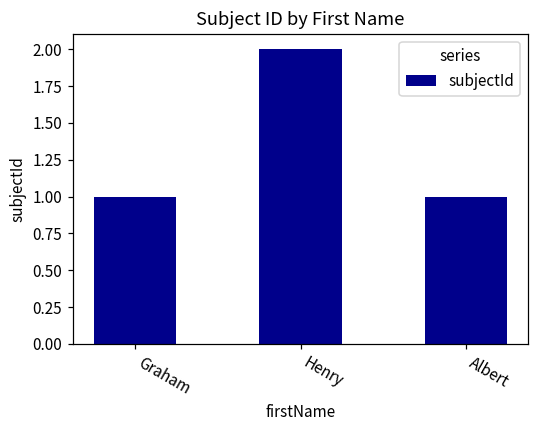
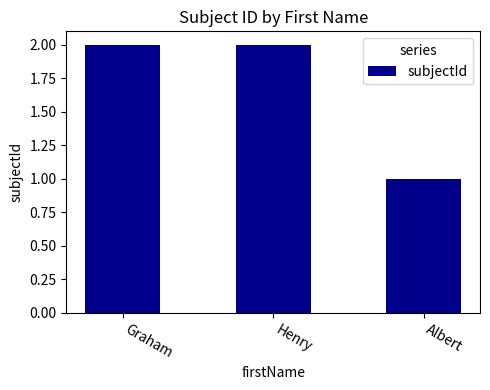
Graham: 1 -> 2
